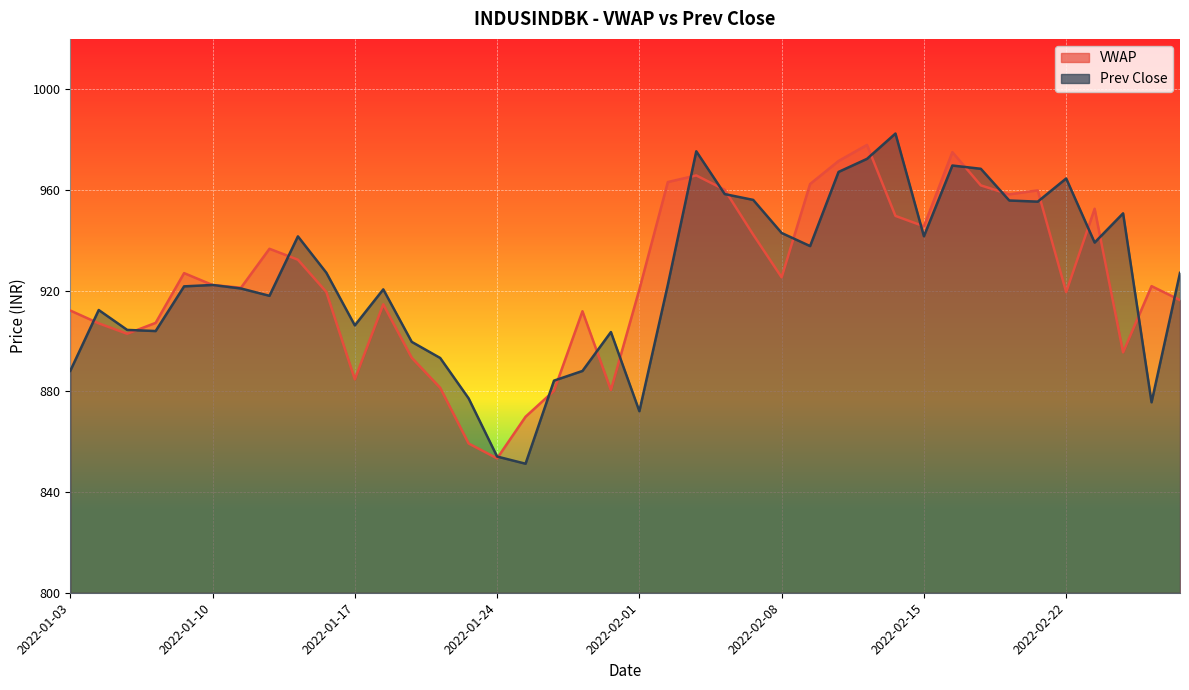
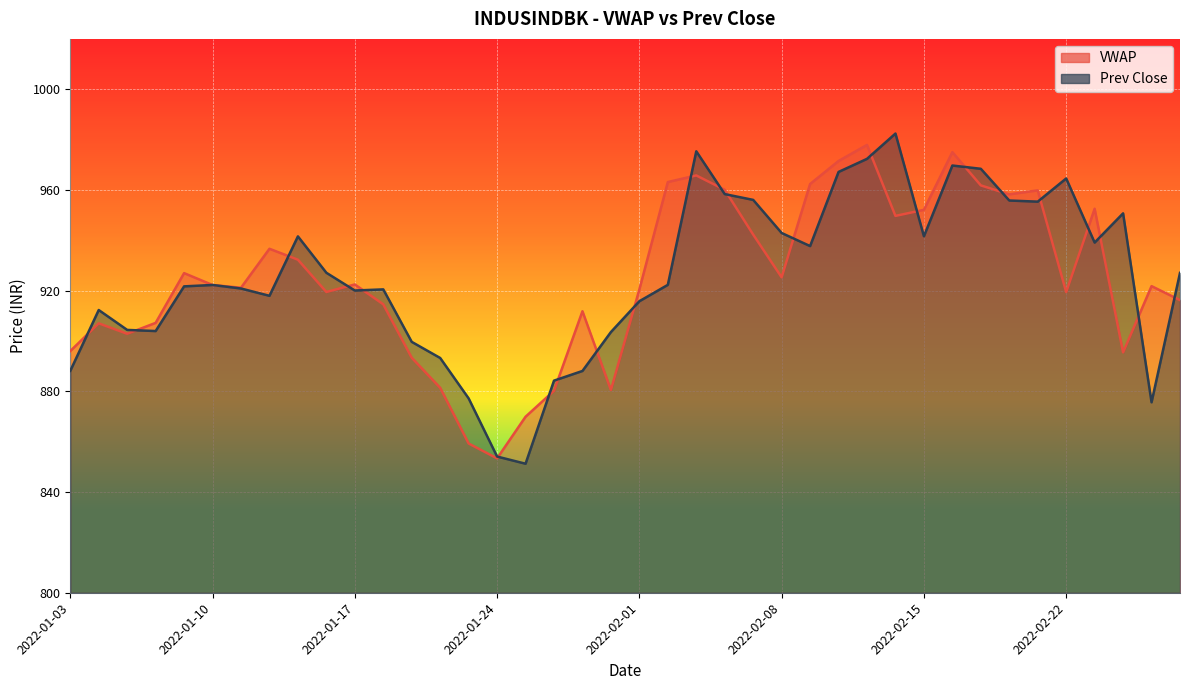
VWAP, 2022-01-03: 912 -> 896
VWAP, 2022-01-17: 885 -> 922
Prev Close, 2022-01-17: 906 -> 920
Prev Close, 2022-02-01: 872 -> 916
VWAP, 2022-02-15: 946 -> 952
